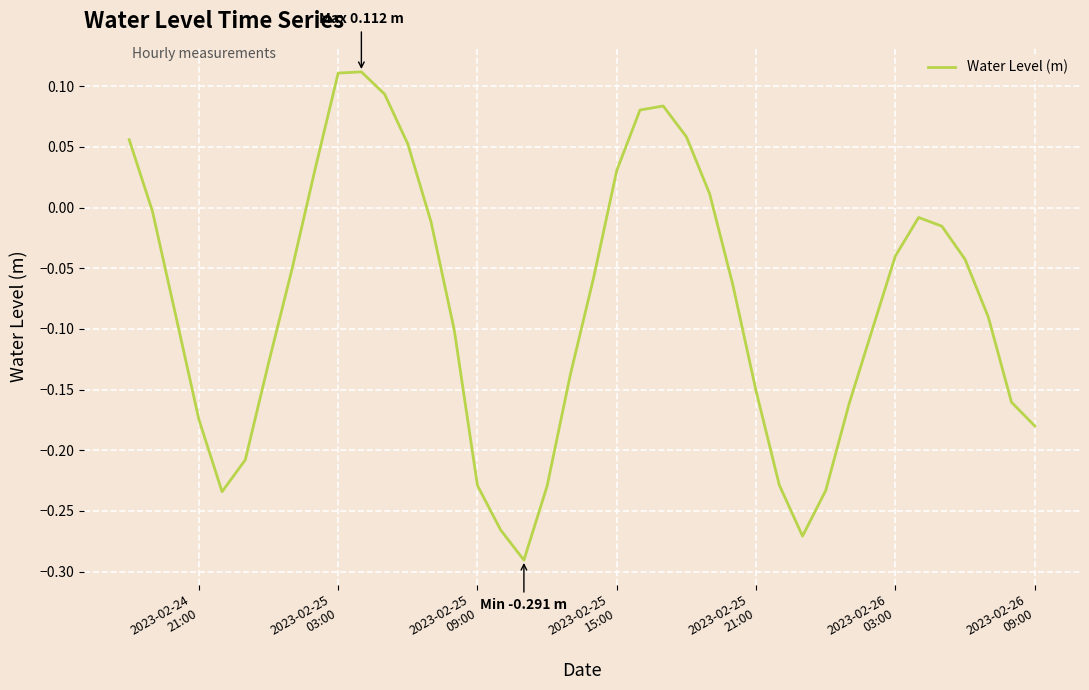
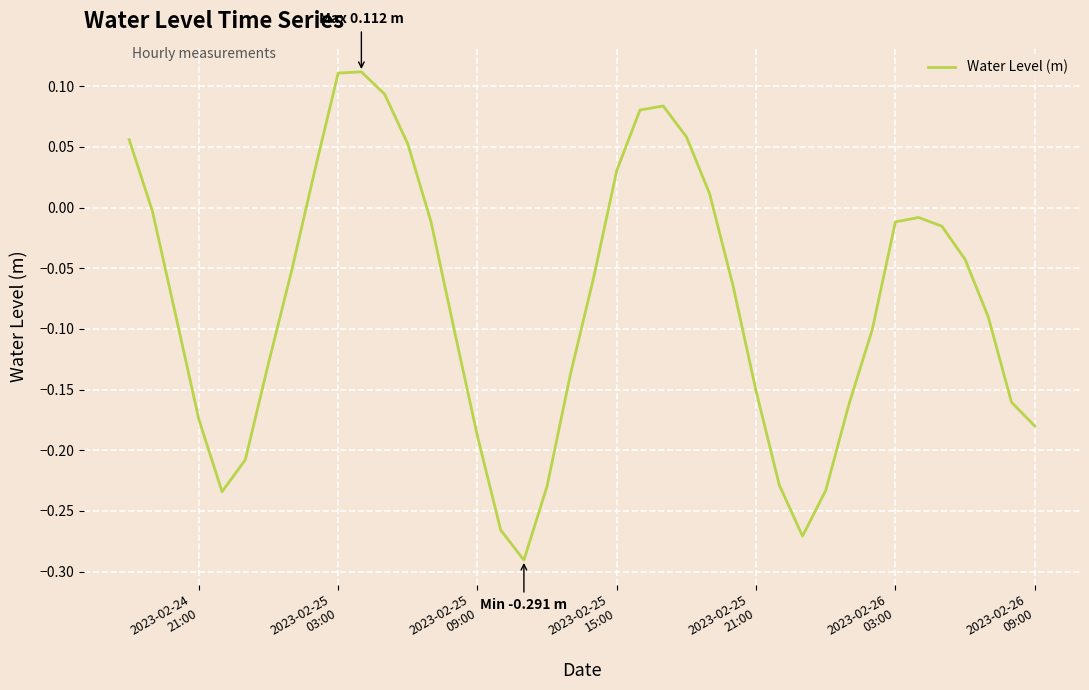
2023-02-25 09:00: -0.229 -> -0.188
2023-02-26 03:00: -0.040 -> -0.012
